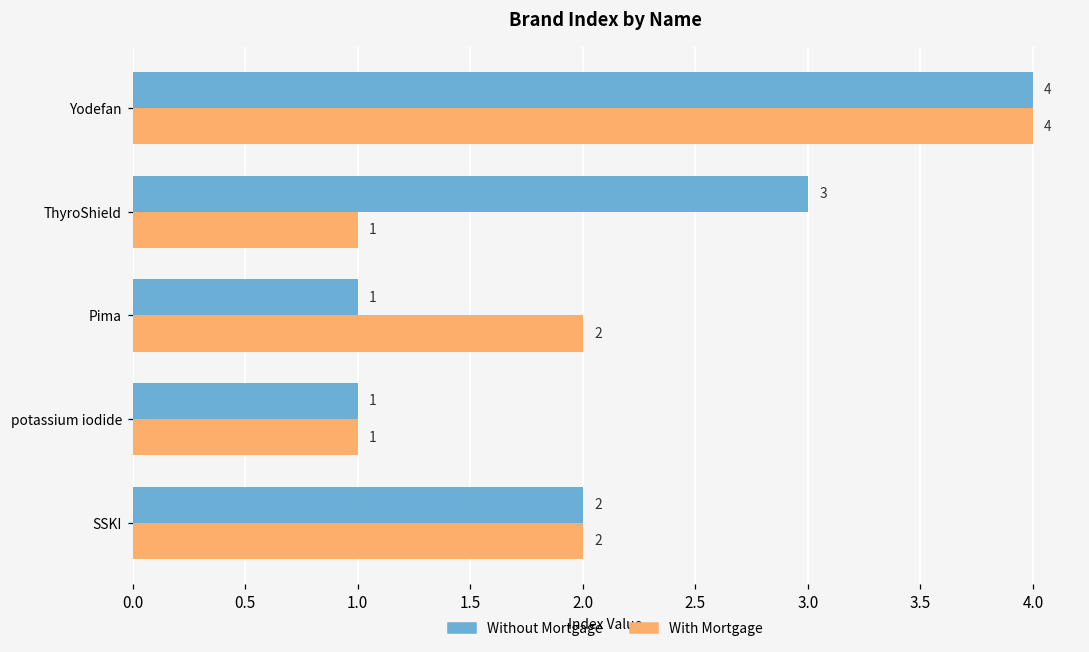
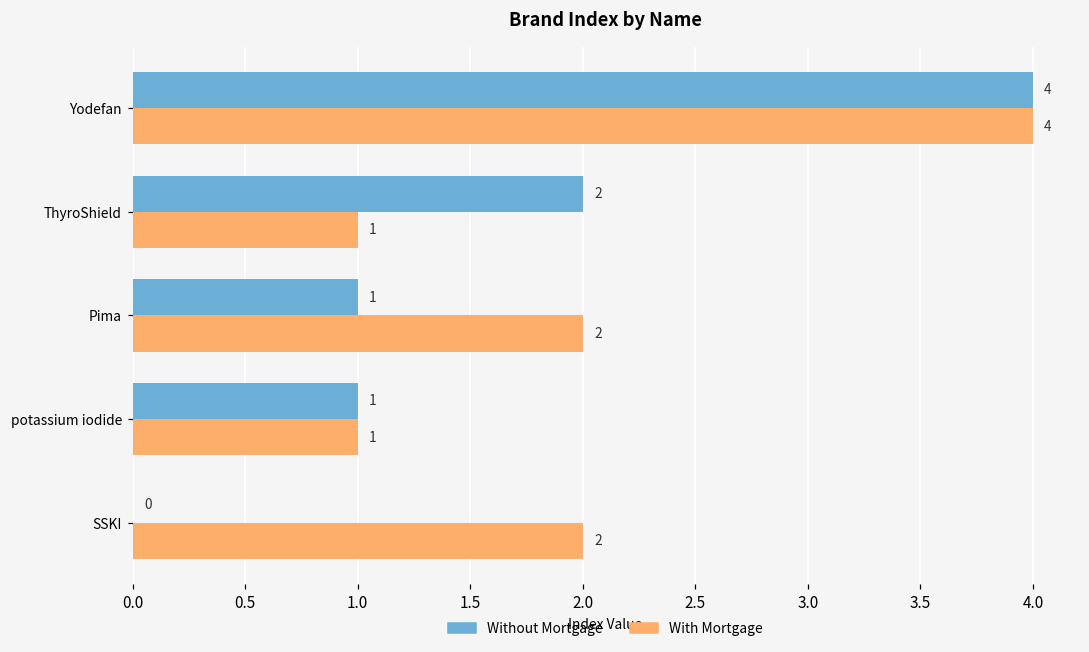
Without Mortgage, ThyroShield: 3 -> 2
Without Mortgage, SSKI: 2 -> 0
